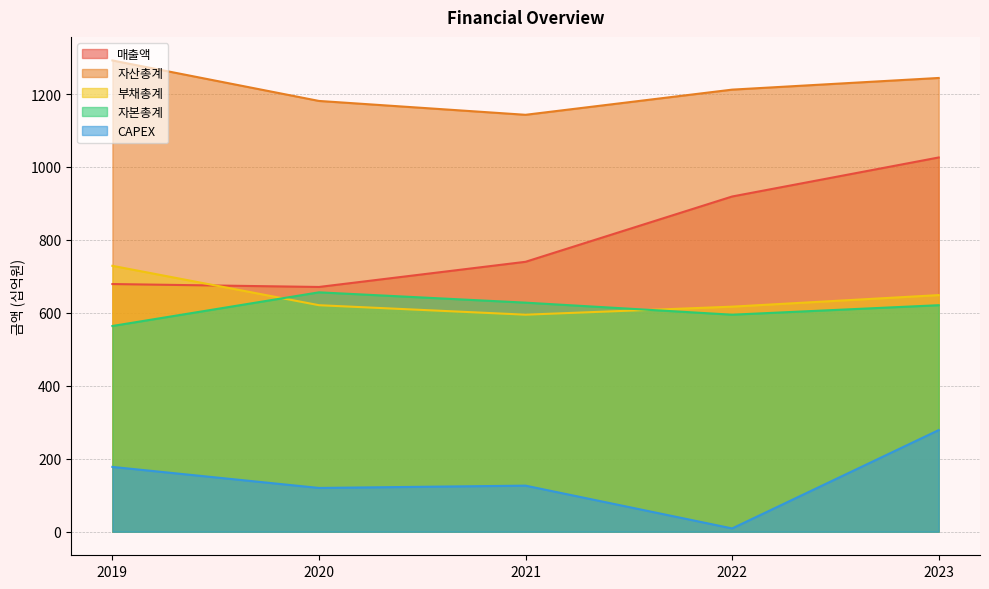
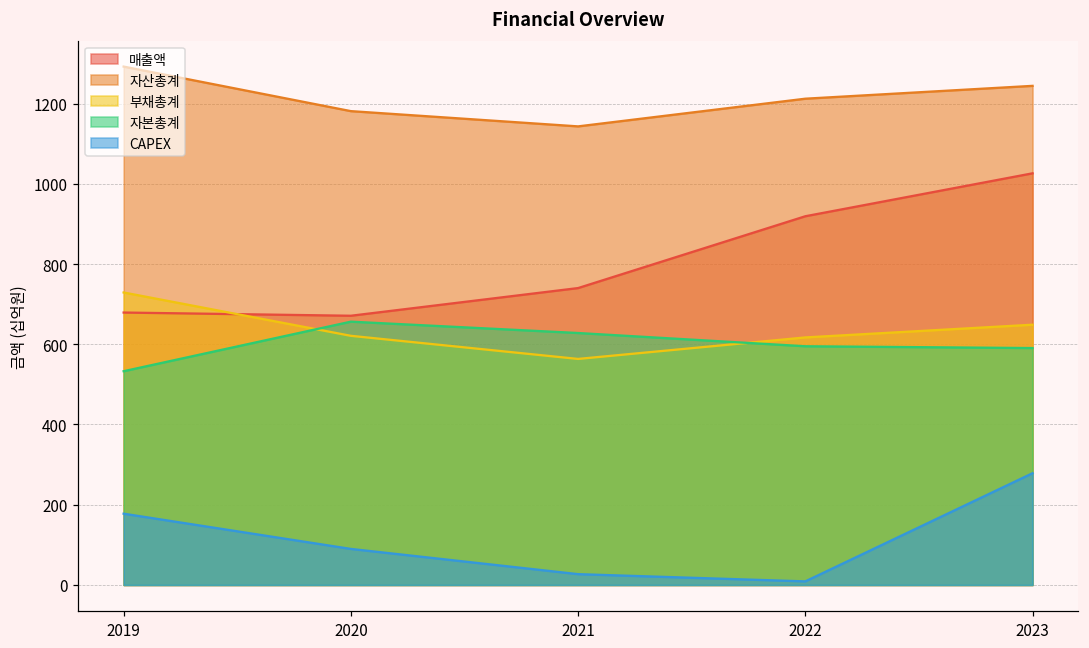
자본총계, 2019: 560 -> 530
CAPEX, 2020: 120 -> 90
부채총계, 2021: 600 -> 560
CAPEX, 2021: 130 -> 30
자본총계, 2023: 620 -> 590
